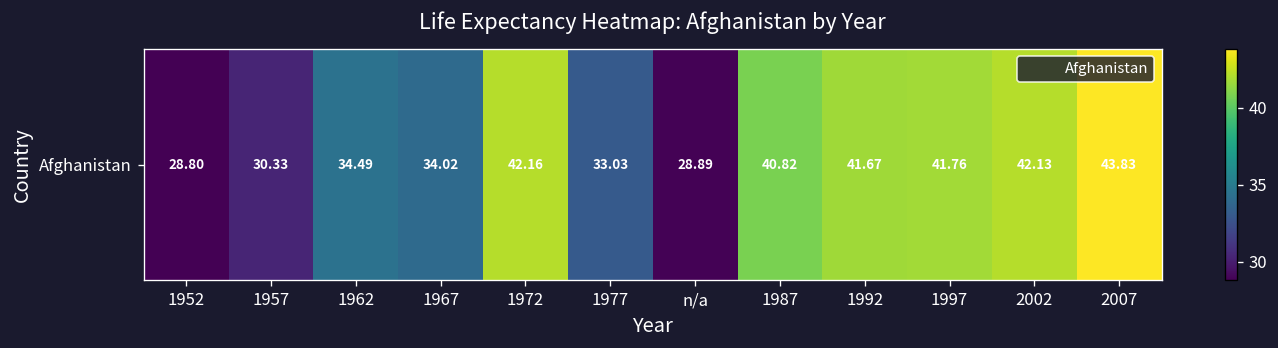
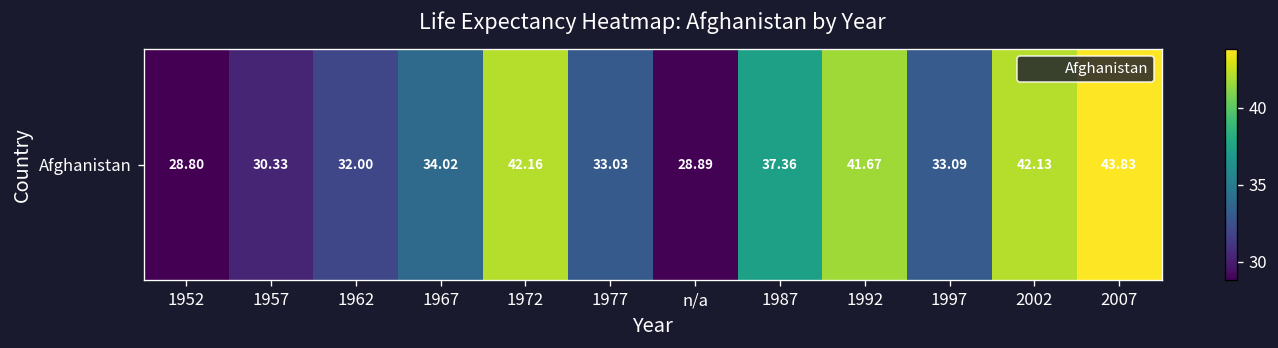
Afghanistan, 1962: 34.49 -> 32.00
Afghanistan, 1987: 40.82 -> 37.36
Afghanistan, 1997: 41.76 -> 33.09
